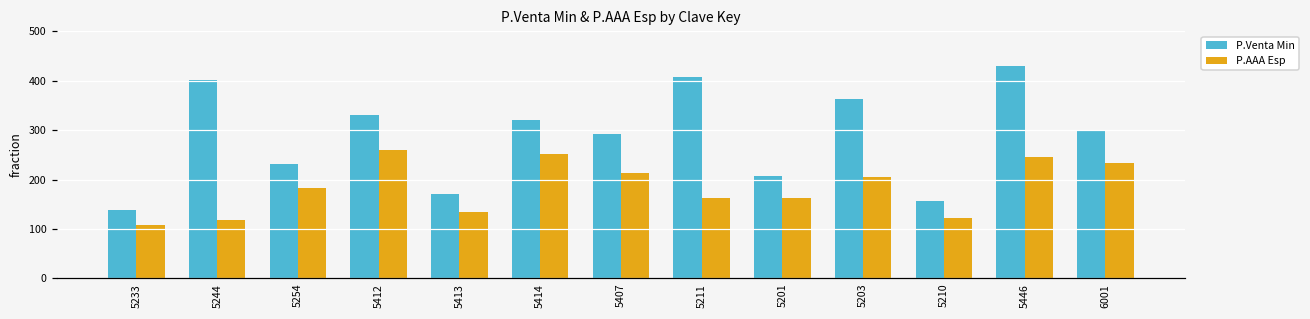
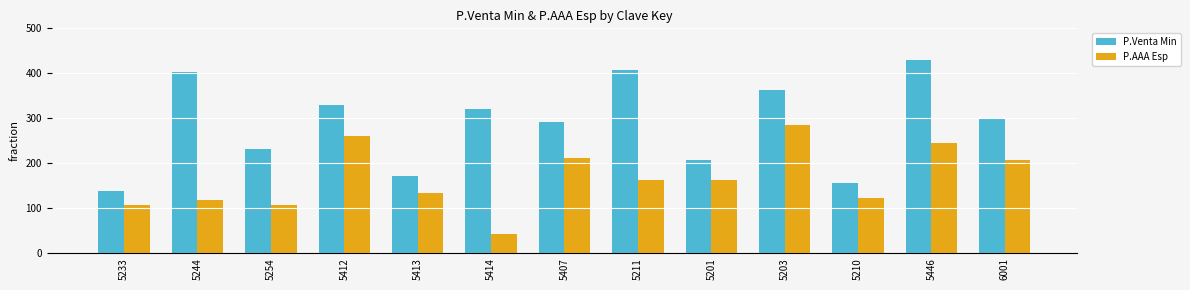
P.AAA Esp, 5254: 180 -> 110
P.AAA Esp, 5414: 250 -> 40
P.AAA Esp, 5203: 210 -> 280
P.AAA Esp, 6001: 230 -> 210
